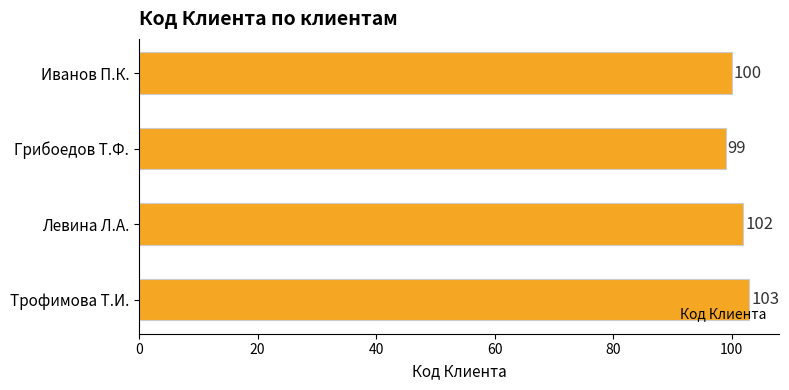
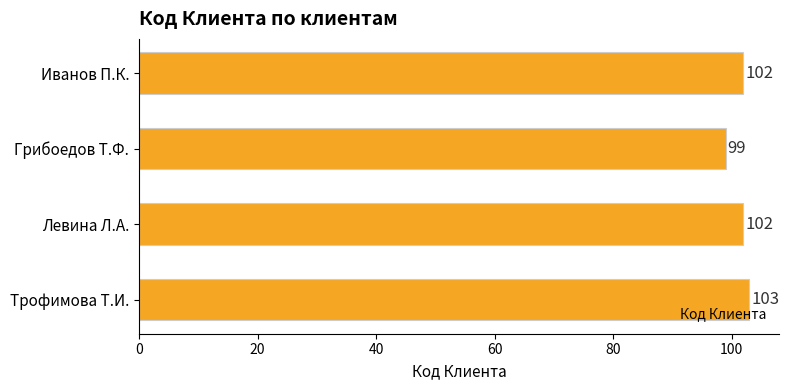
Иванов П.К.: 100 -> 102
